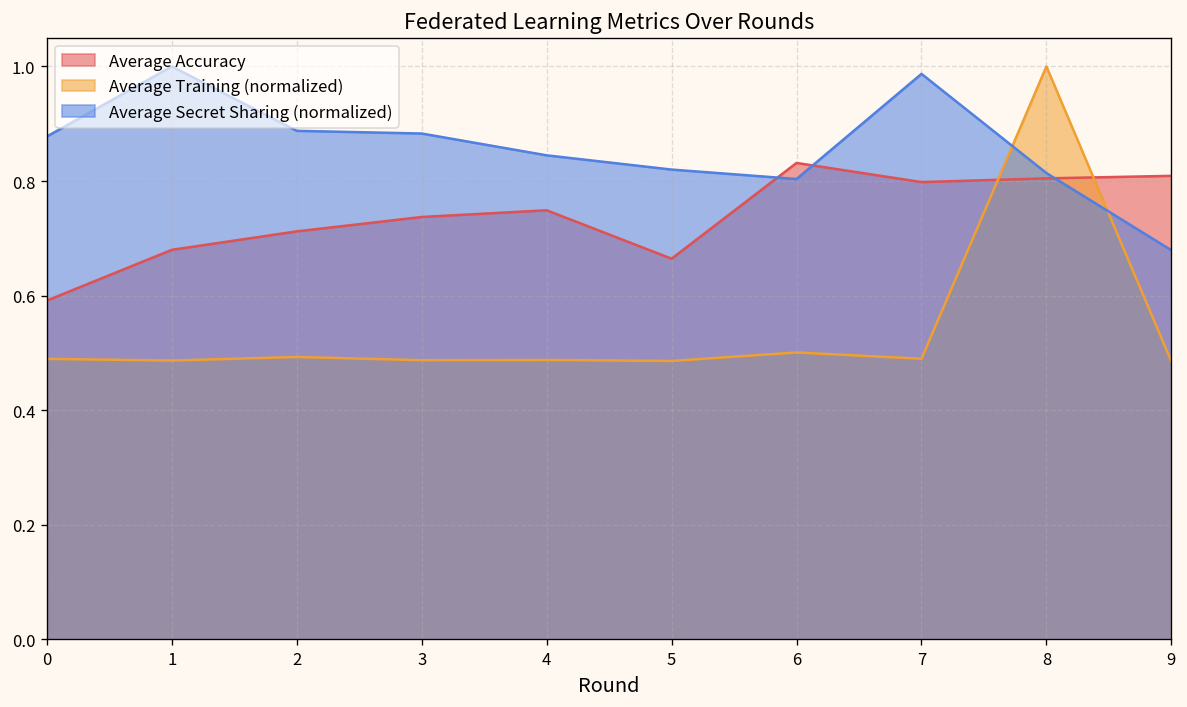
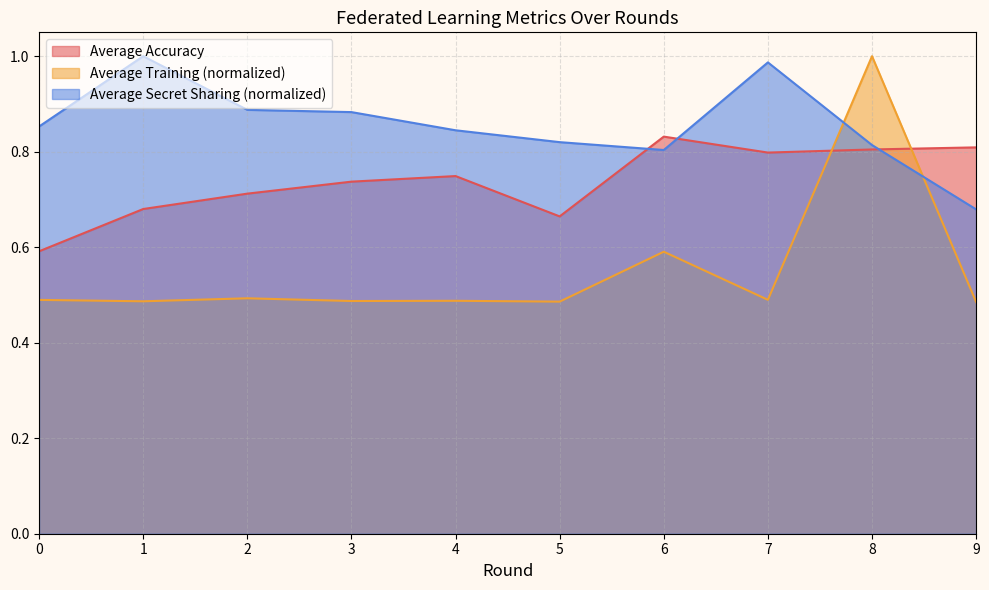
Average Secret Sharing (normalized), 0: 0.88 -> 0.85
Average Training (normalized), 6: 0.50 -> 0.59
